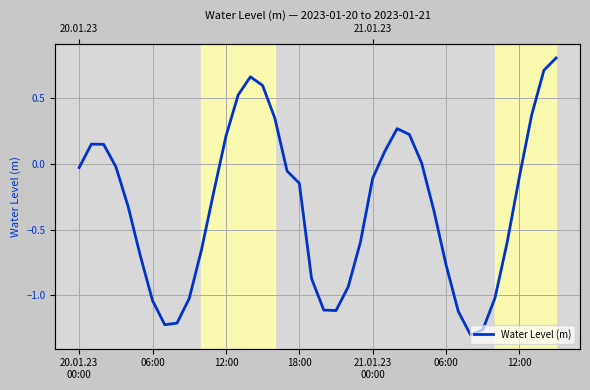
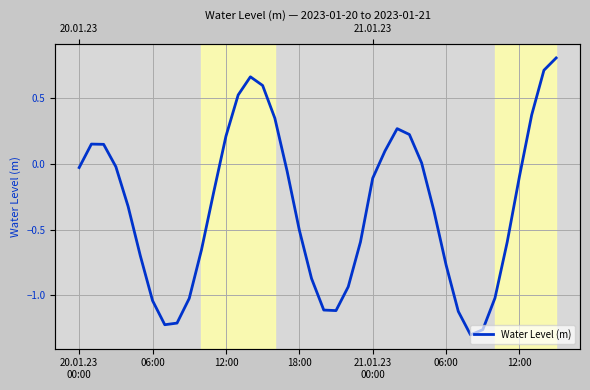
18:00: -0.15 -> -0.50
